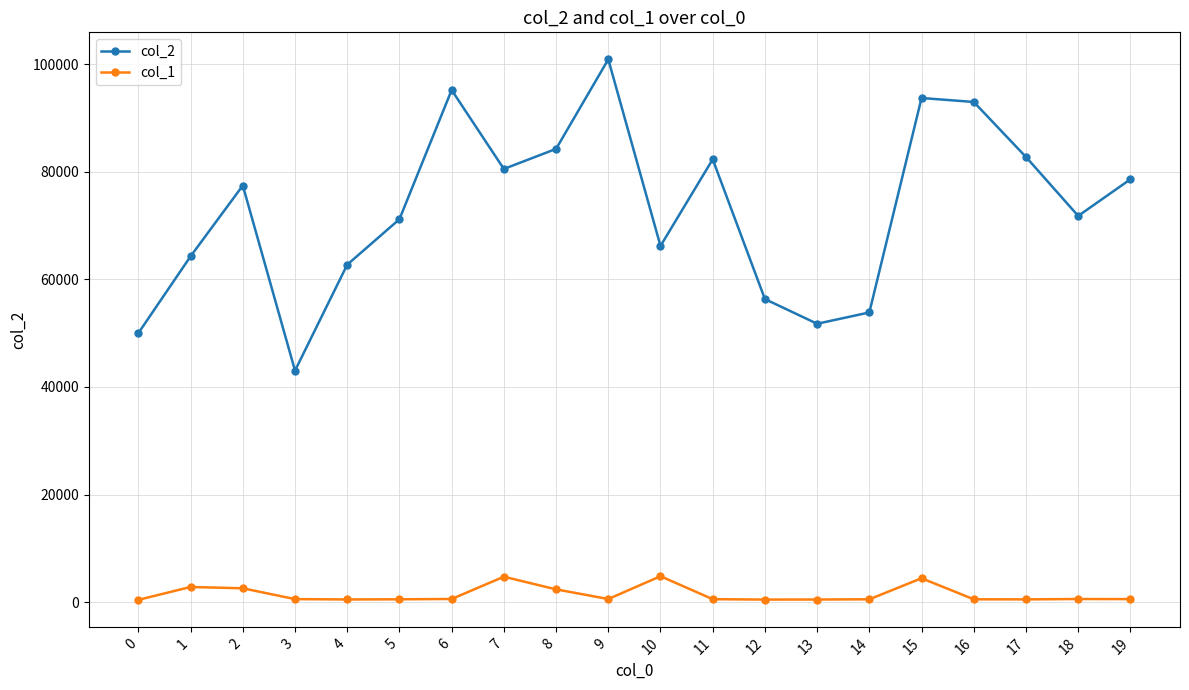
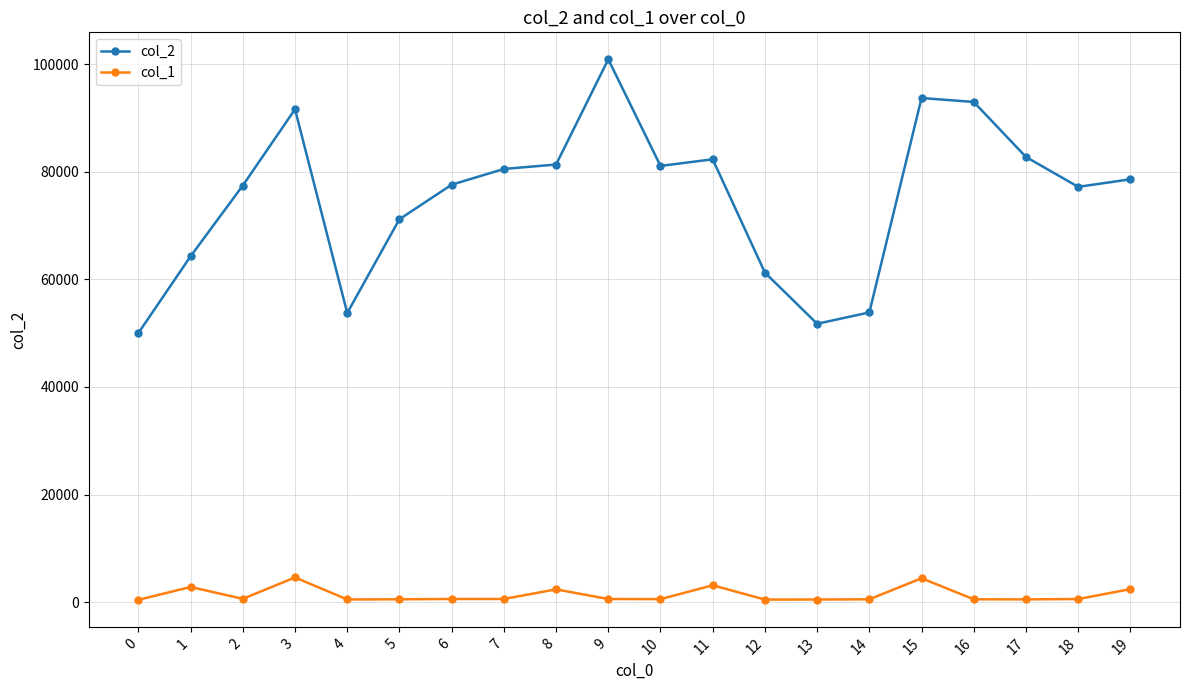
col_1, 2: 3000 -> 1000
col_2, 3: 43000 -> 92000
col_1, 3: 1000 -> 5000
col_2, 4: 63000 -> 54000
col_2, 6: 95000 -> 78000
col_1, 7: 5000 -> 1000
col_2, 8: 84000 -> 81000
col_2, 10: 66000 -> 81000
col_1, 10: 5000 -> 1000
col_1, 11: 1000 -> 3000
col_2, 12: 56000 -> 61000
col_2, 18: 72000 -> 77000
col_1, 19: 1000 -> 2000
